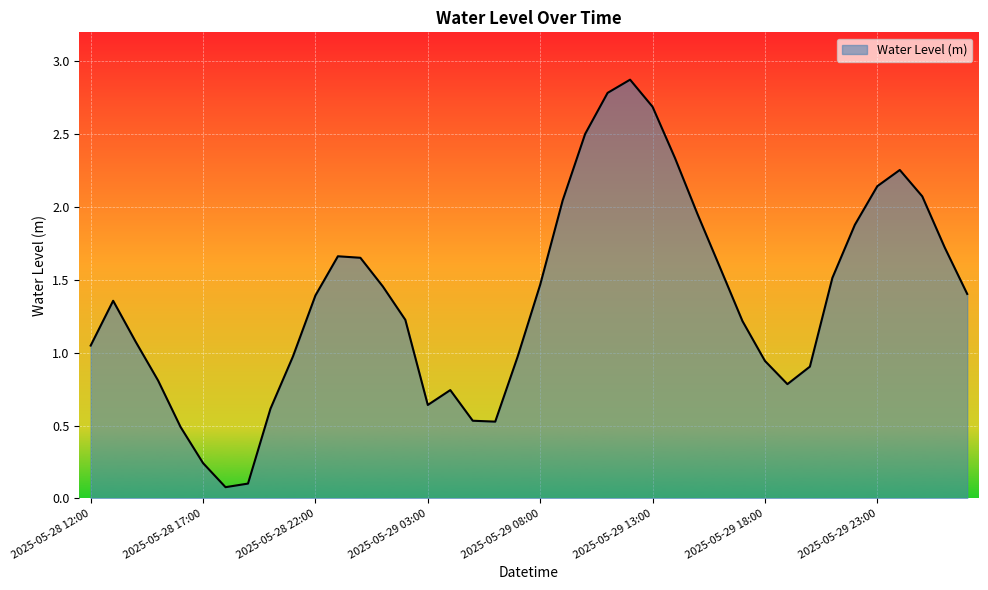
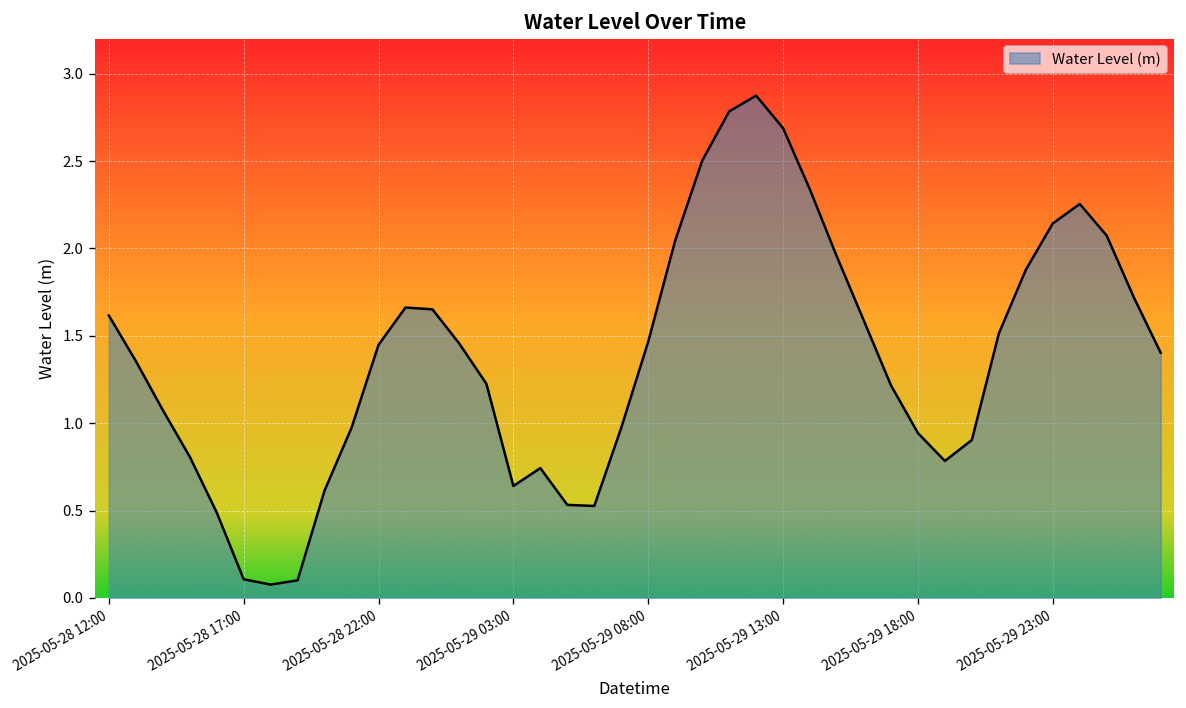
2025-05-28 12:00: 1.05 -> 1.62
2025-05-28 17:00: 0.24 -> 0.11
2025-05-28 22:00: 1.39 -> 1.45
